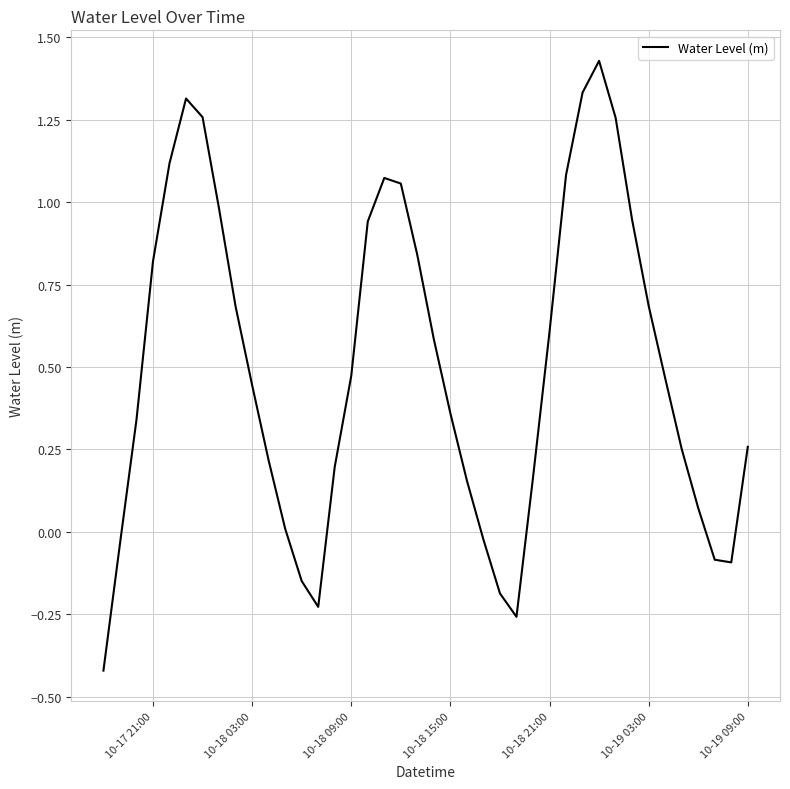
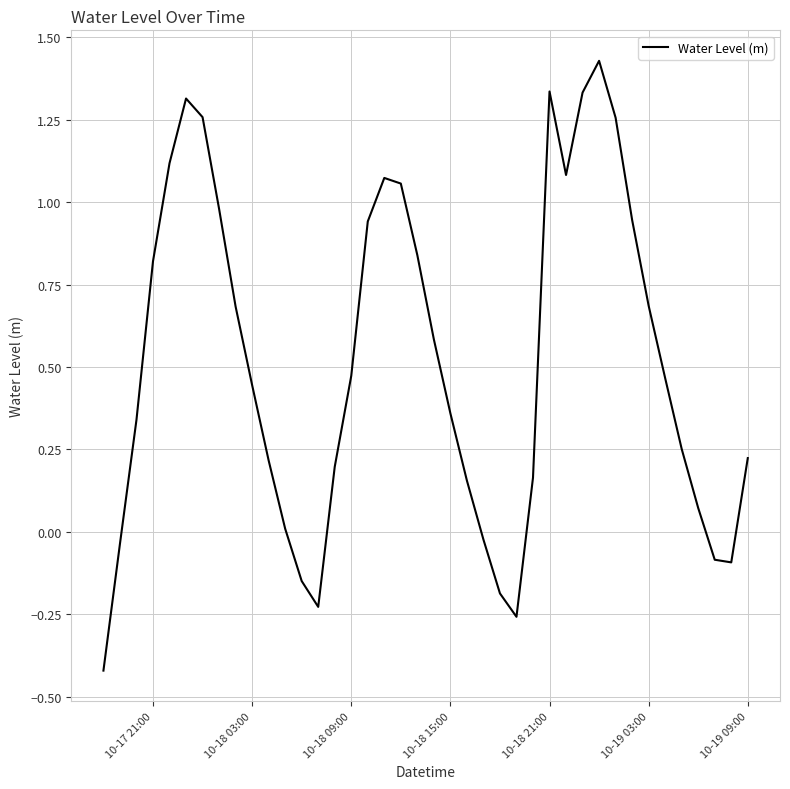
10-18 21:00: 0.61 -> 1.34
10-19 09:00: 0.26 -> 0.22
